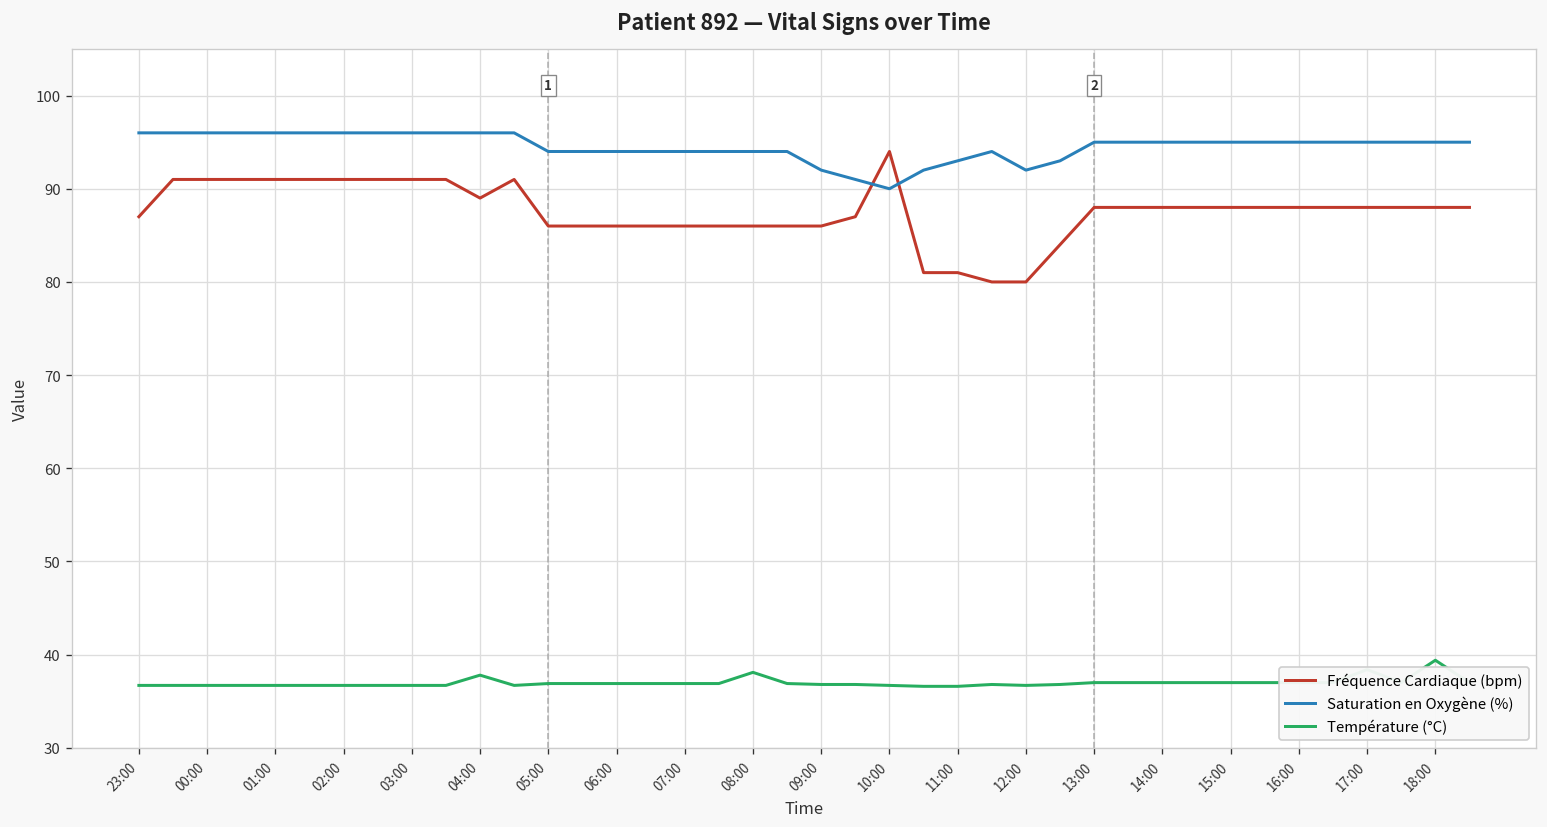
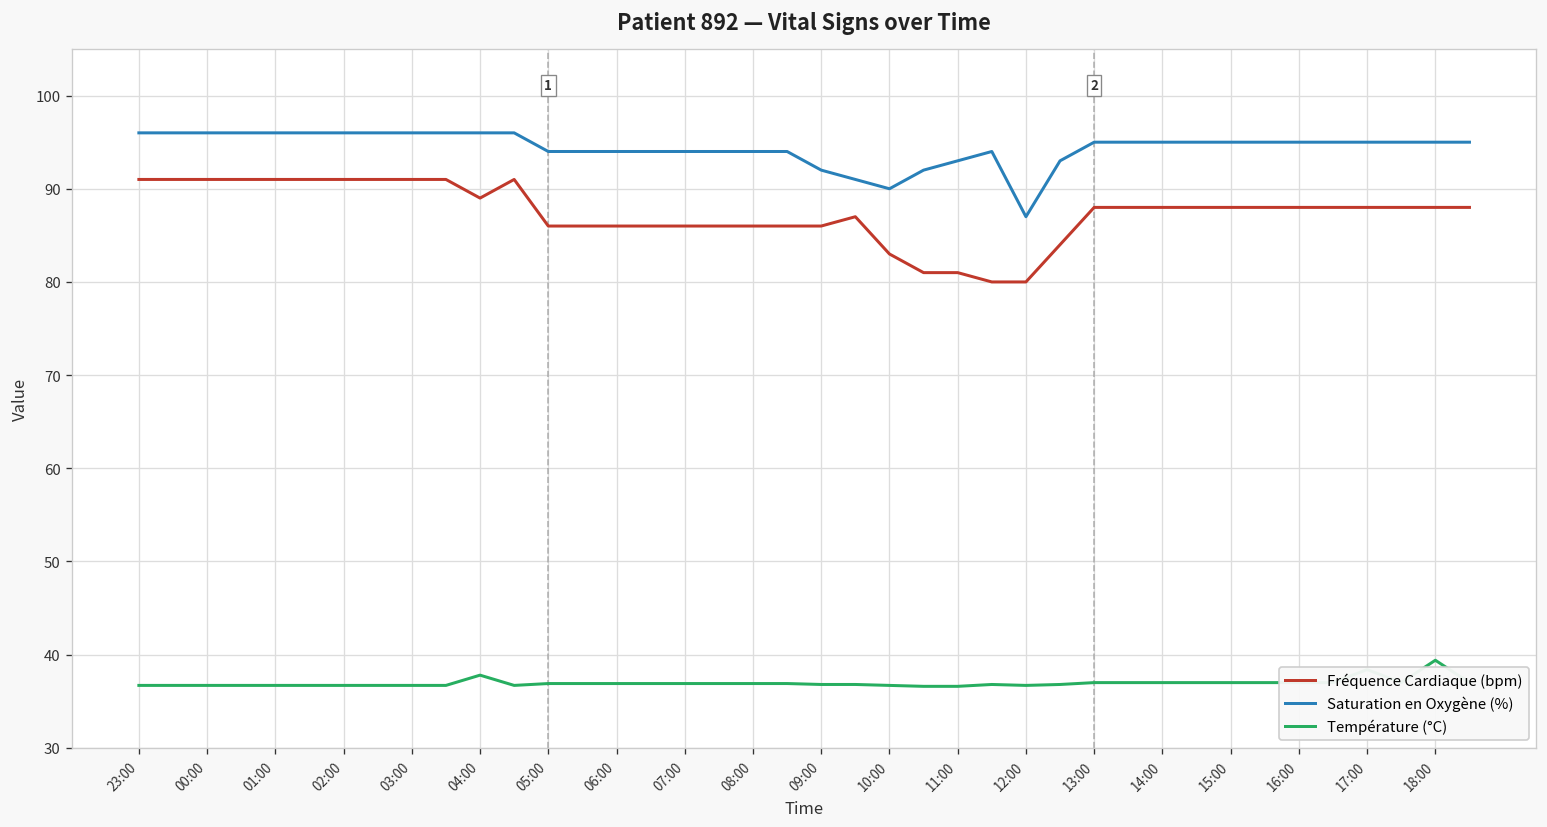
Fréquence Cardiaque (bpm), 23:00: 87 -> 91
Température (°C), 08:00: 38 -> 37
Fréquence Cardiaque (bpm), 10:00: 94 -> 83
Saturation en Oxygène (%), 12:00: 92 -> 87
